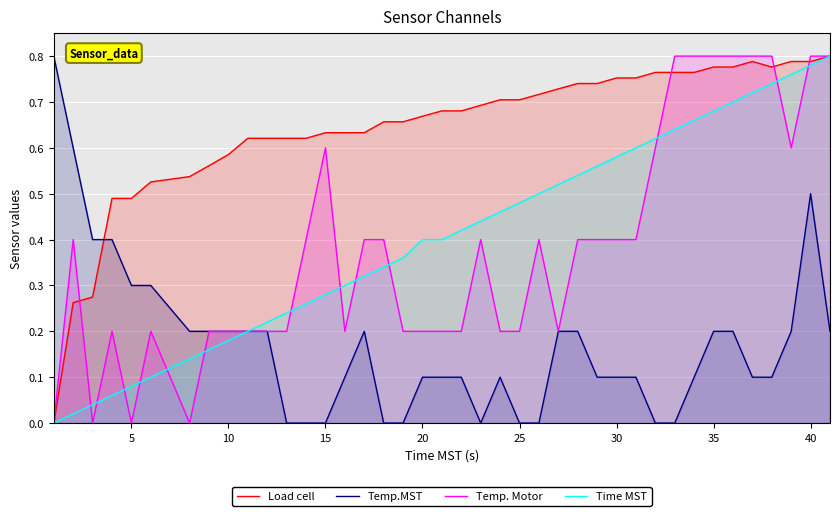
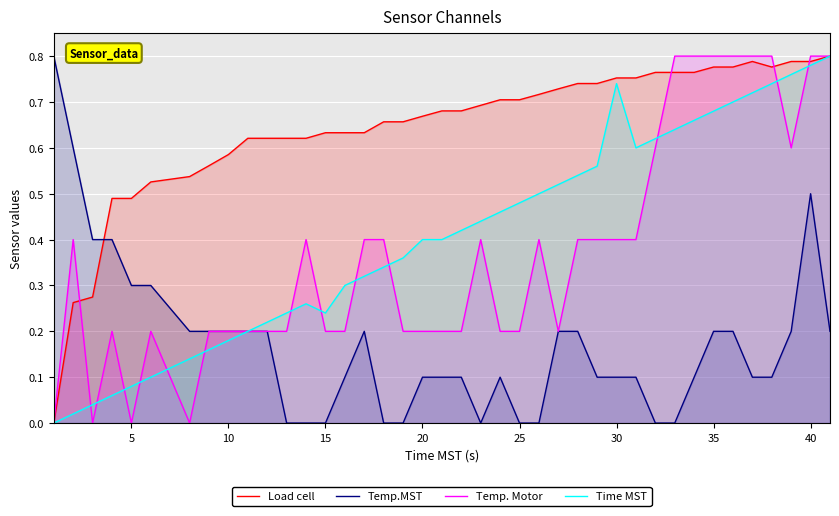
Temp. Motor, 15: 0.60 -> 0.20
Time MST, 15: 0.28 -> 0.24
Time MST, 30: 0.58 -> 0.74
